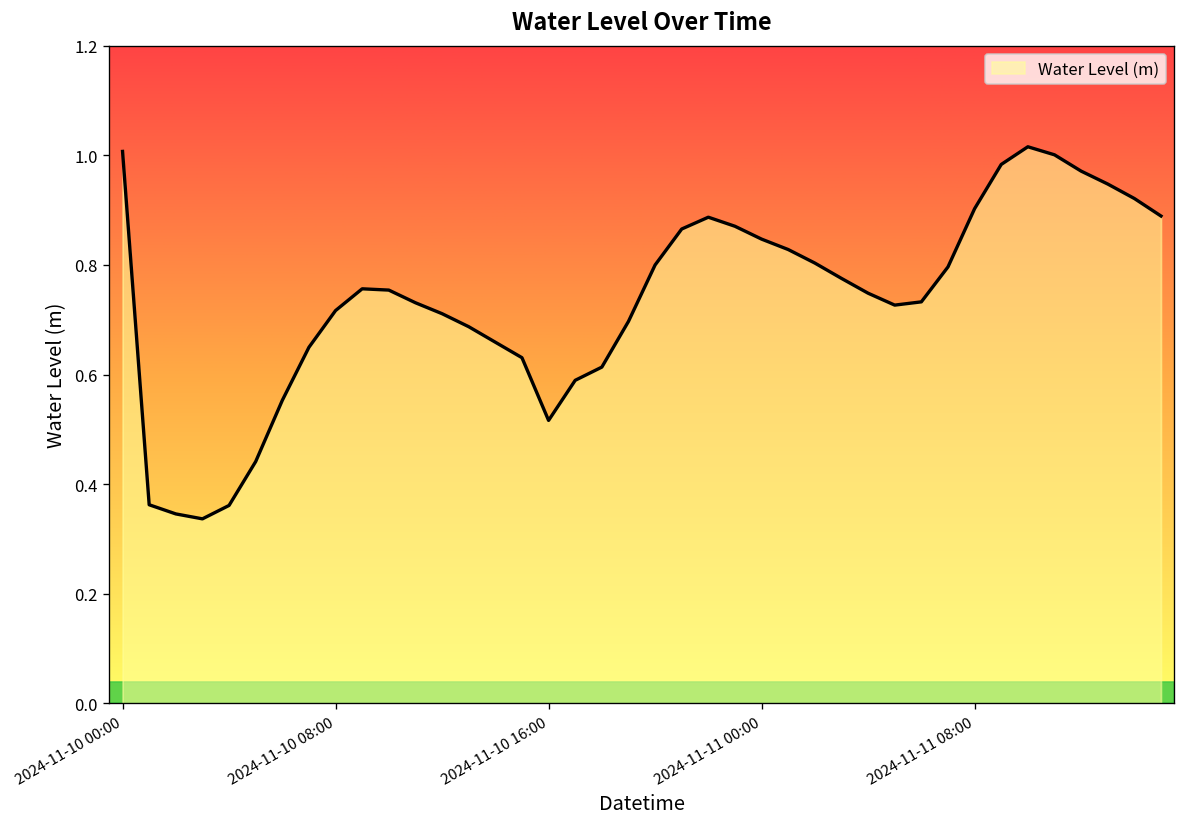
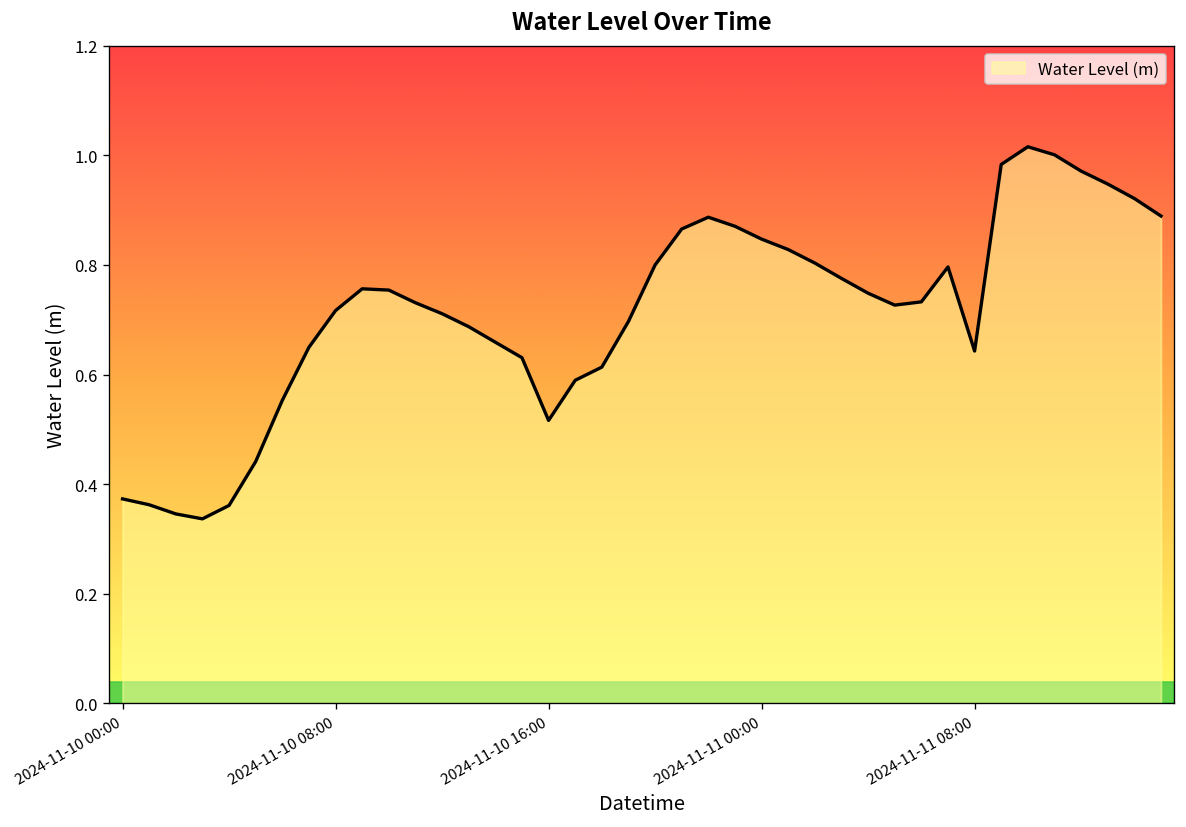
2024-11-10 00:00: 1.01 -> 0.37
2024-11-11 08:00: 0.90 -> 0.64
